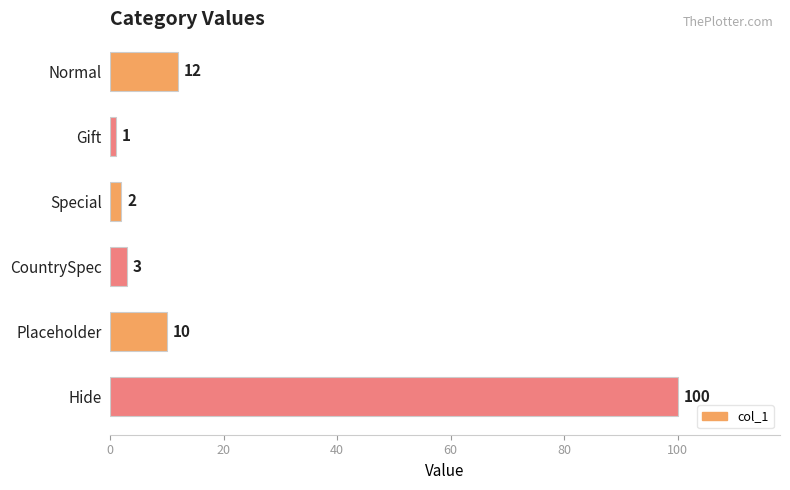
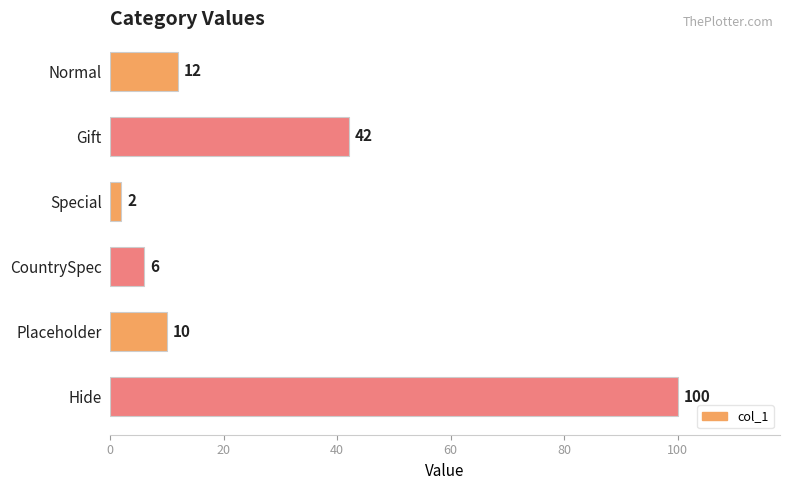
Gift: 1 -> 42
CountrySpec: 3 -> 6
